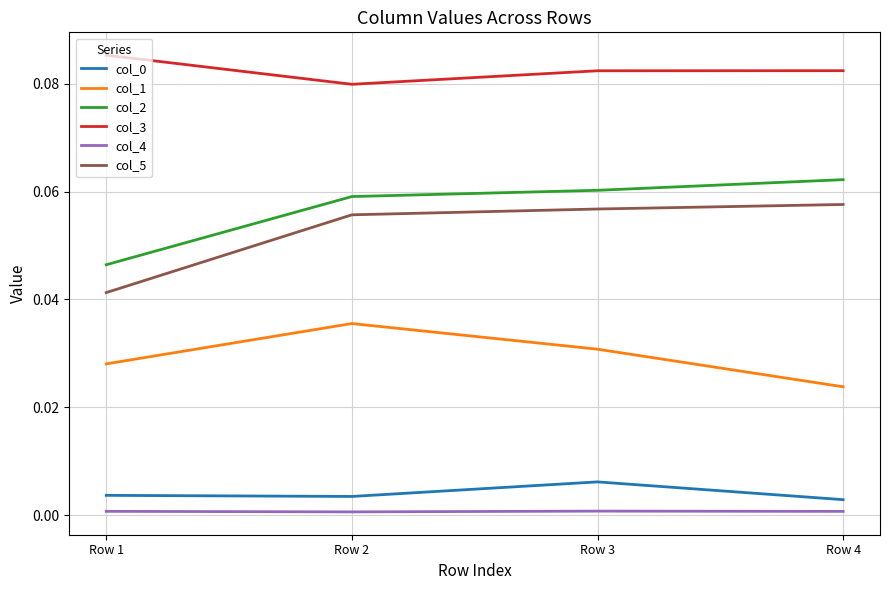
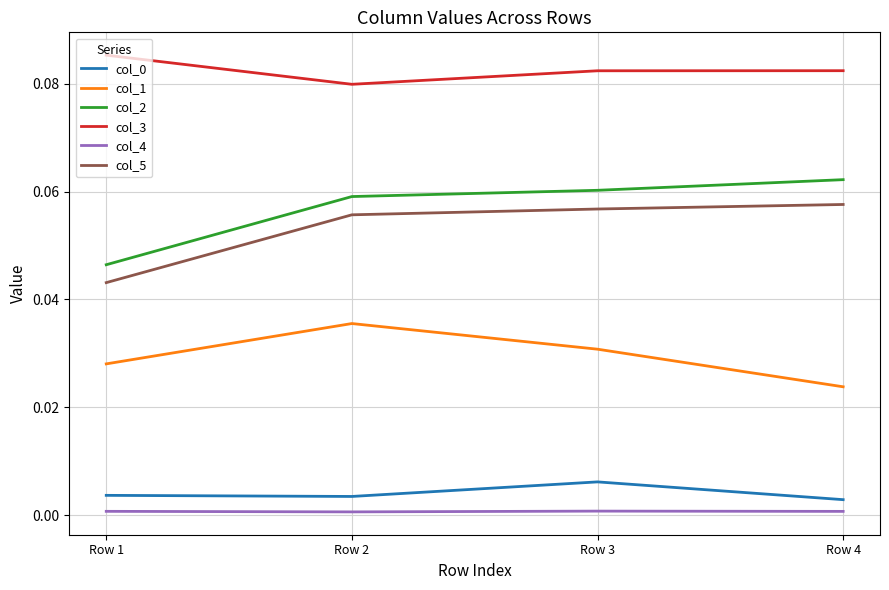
col_5, Row 1: 0.041 -> 0.043
